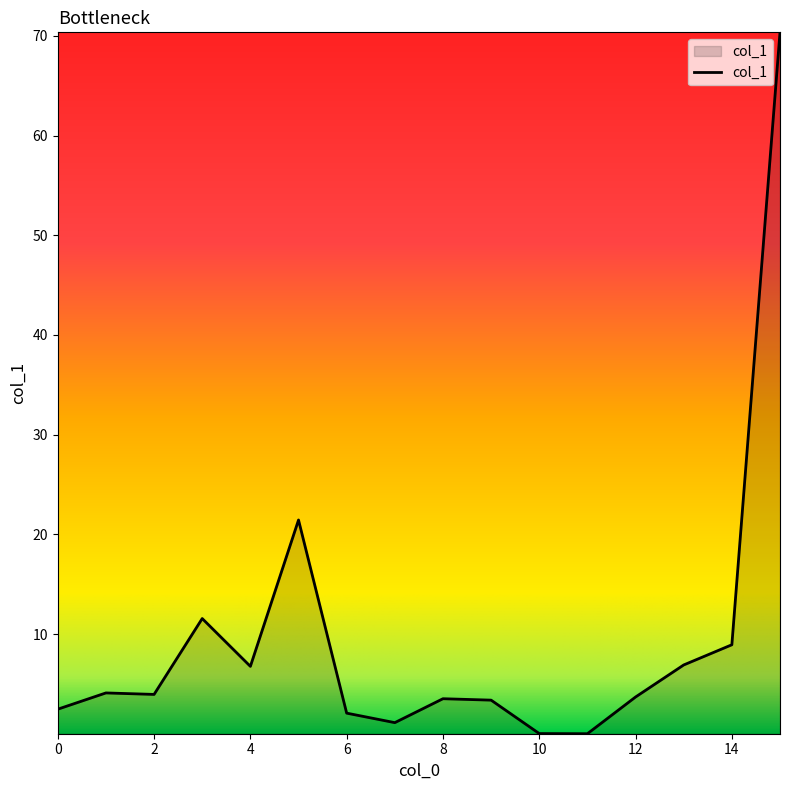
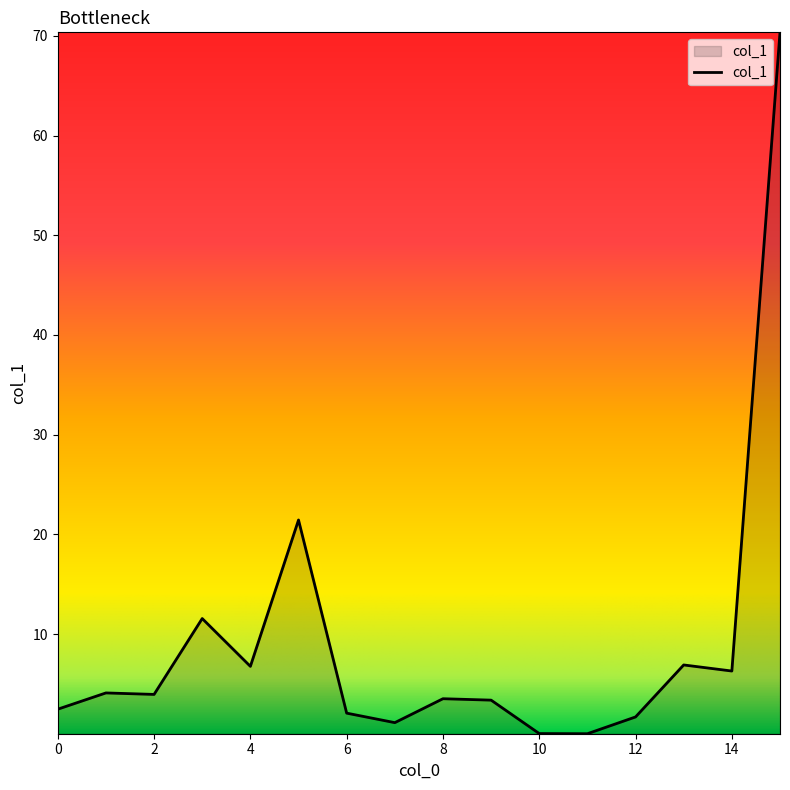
12: 4 -> 2
14: 9 -> 6
